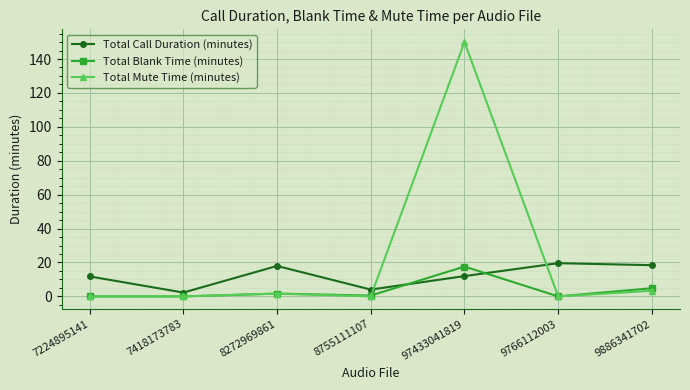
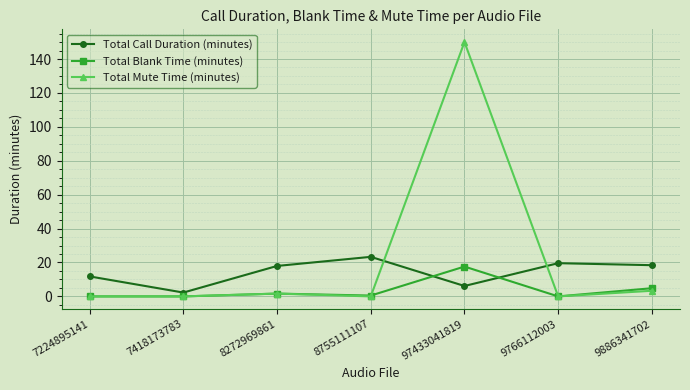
Total Call Duration (minutes), 8755111107: 4 -> 23
Total Call Duration (minutes), 97433041819: 12 -> 6
